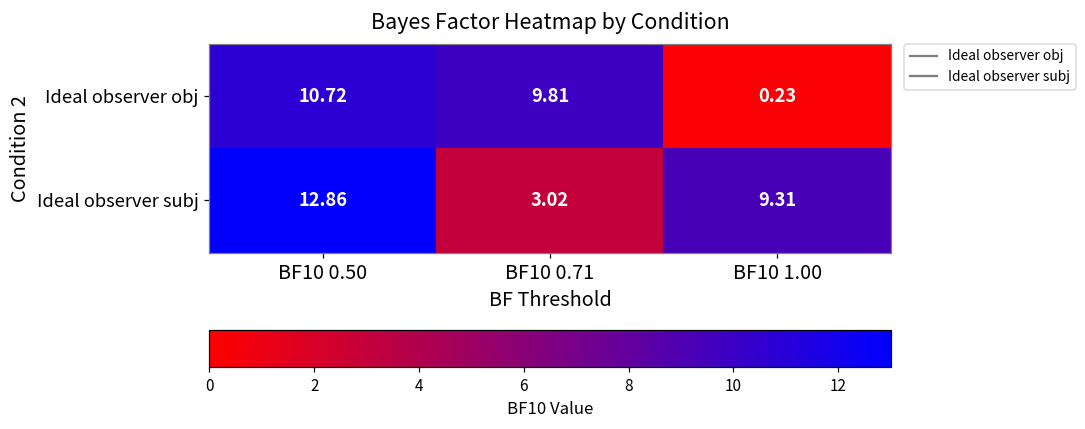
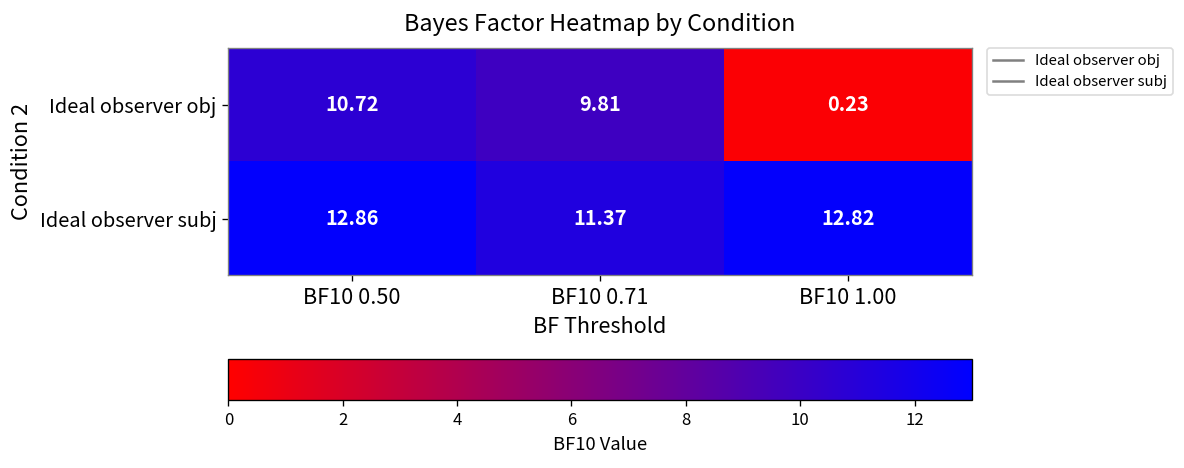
Ideal observer subj, BF10 0.71: 3.02 -> 11.37
Ideal observer subj, BF10 1.00: 9.31 -> 12.82
